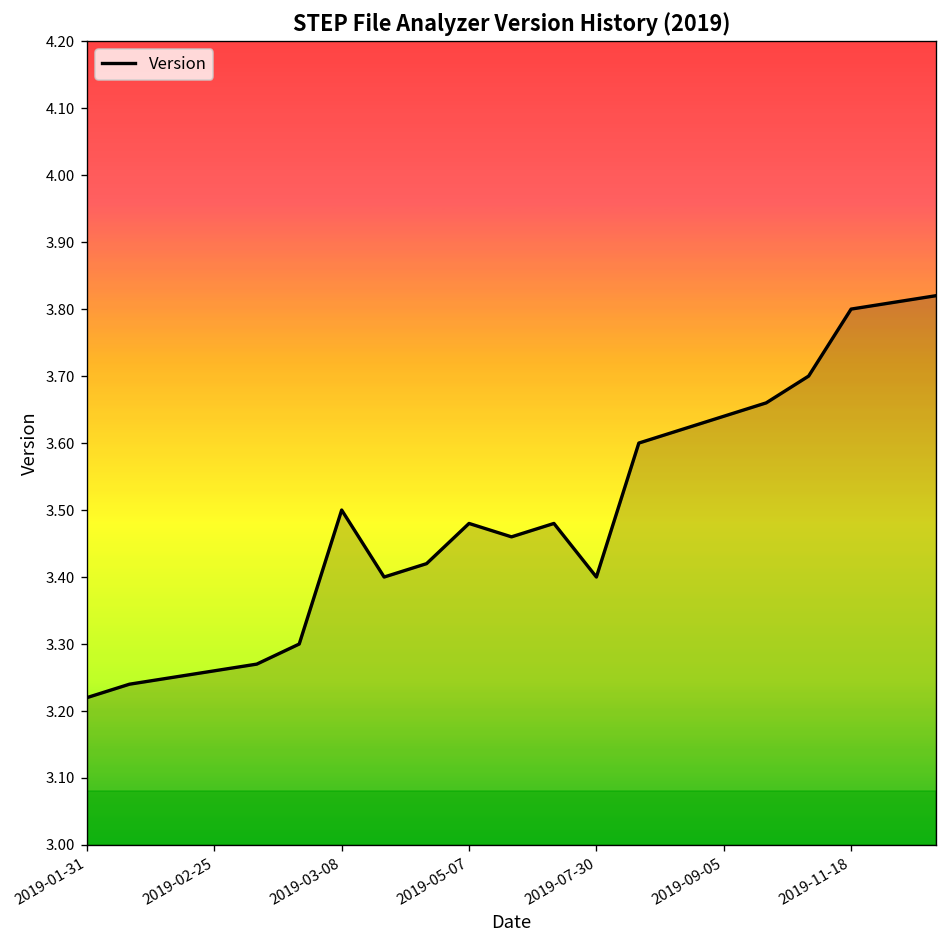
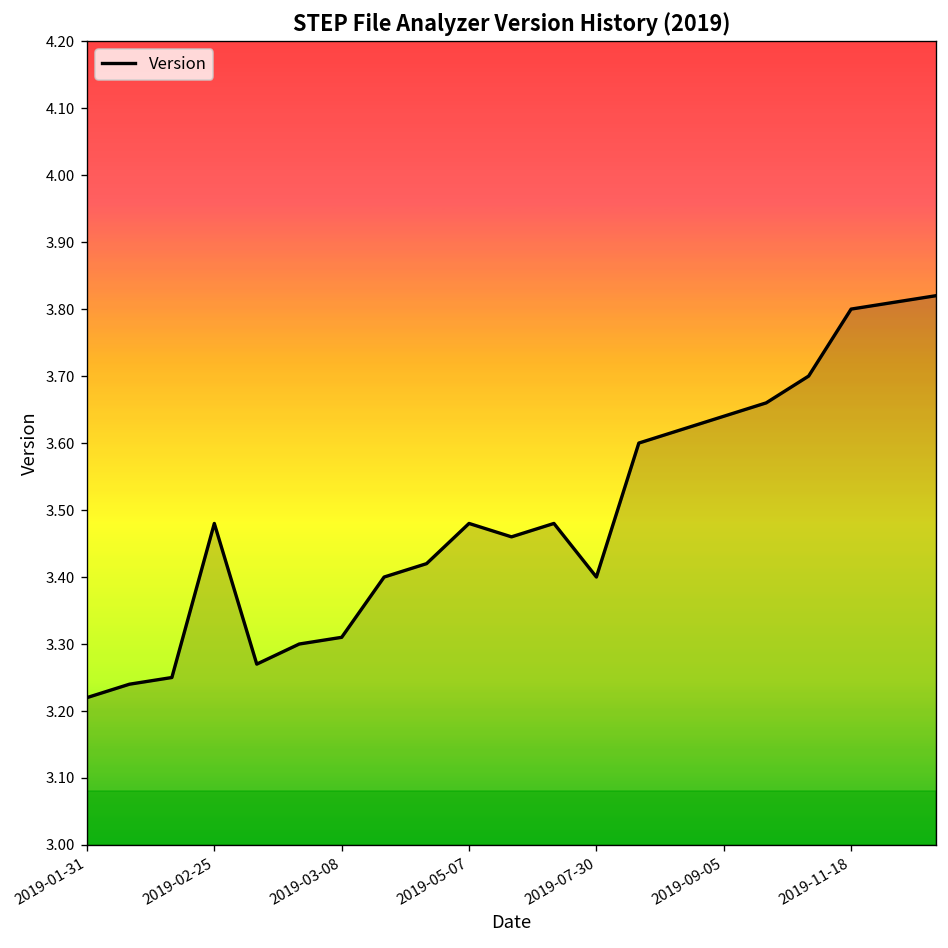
2019-02-25: 3.26 -> 3.48
2019-03-08: 3.50 -> 3.31
